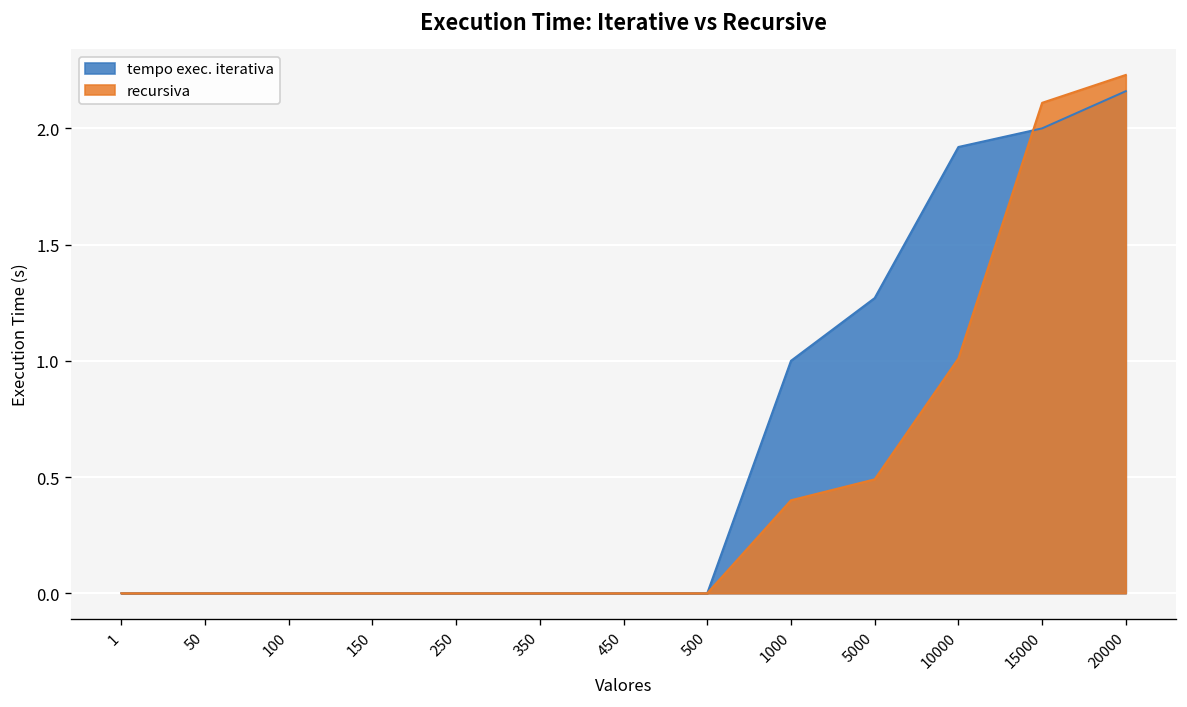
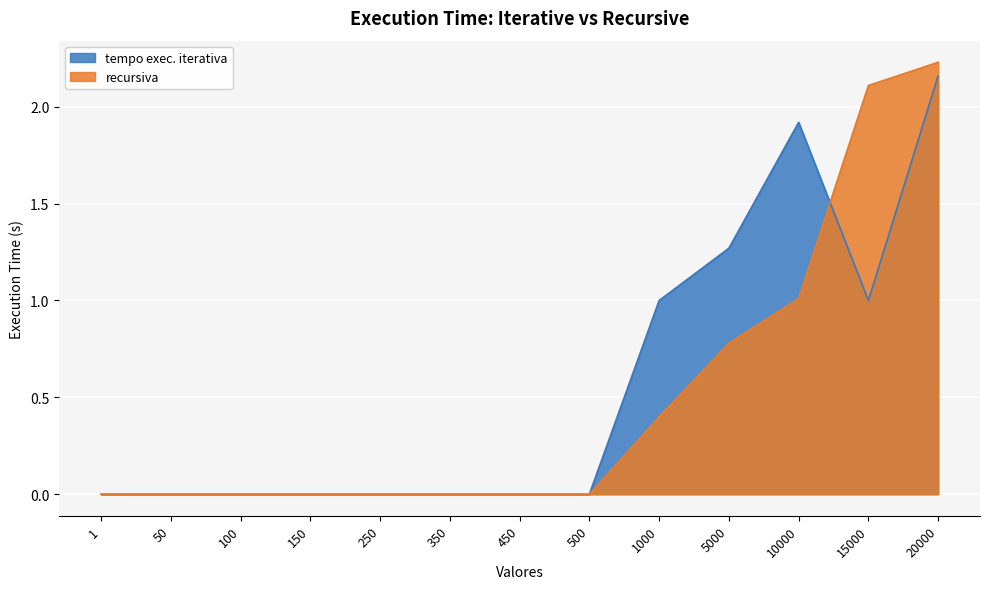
recursiva, 5000: 0.49 -> 0.78
tempo exec. iterativa, 15000: 2 -> 1
